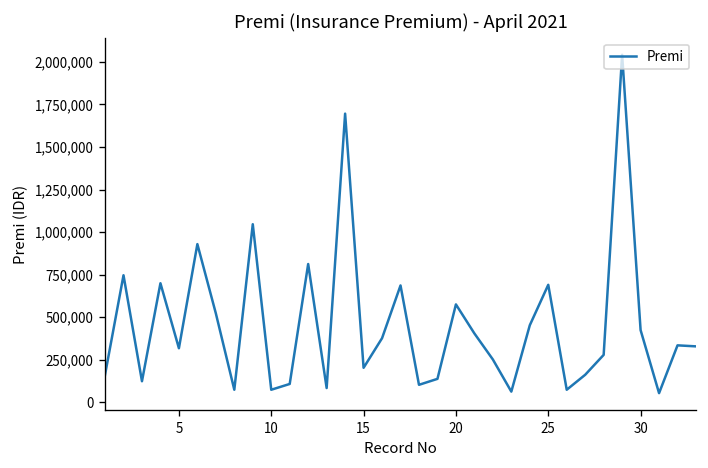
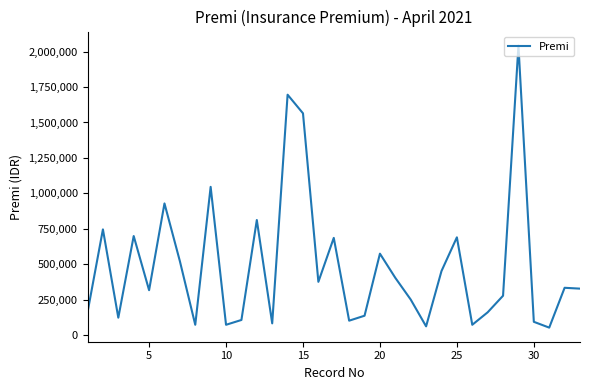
15: 200,000 -> 1,560,000
30: 420,000 -> 90,000
